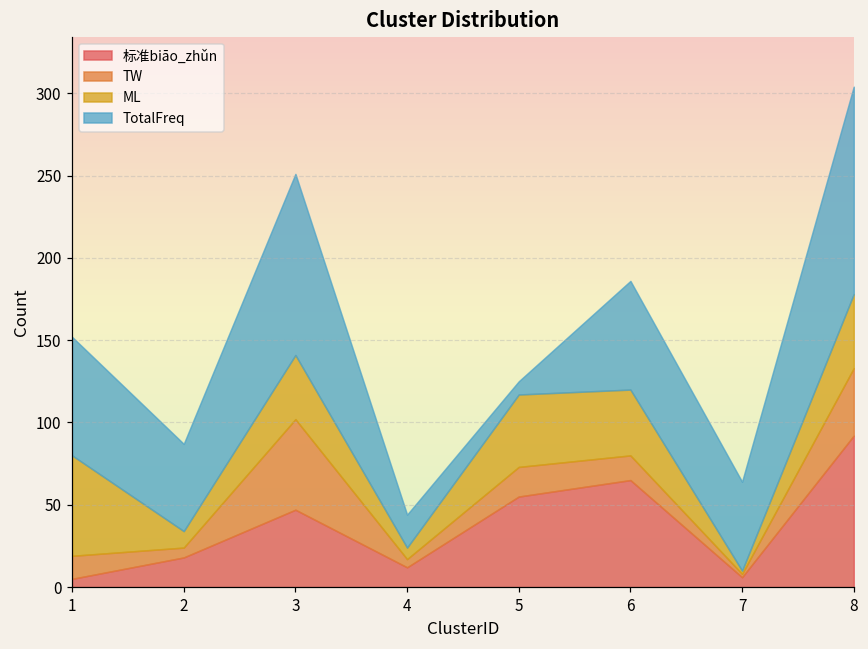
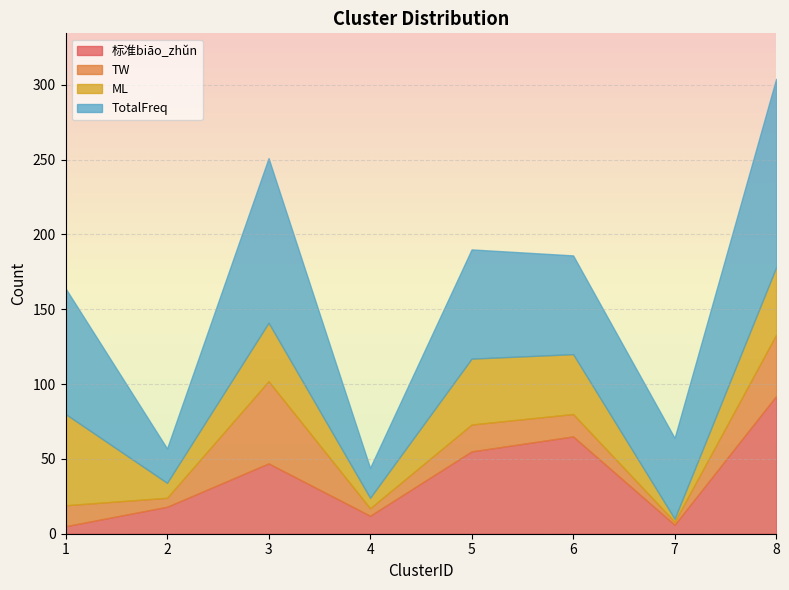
TotalFreq, 1: 72 -> 84
TotalFreq, 2: 53 -> 23
TotalFreq, 5: 8 -> 73
